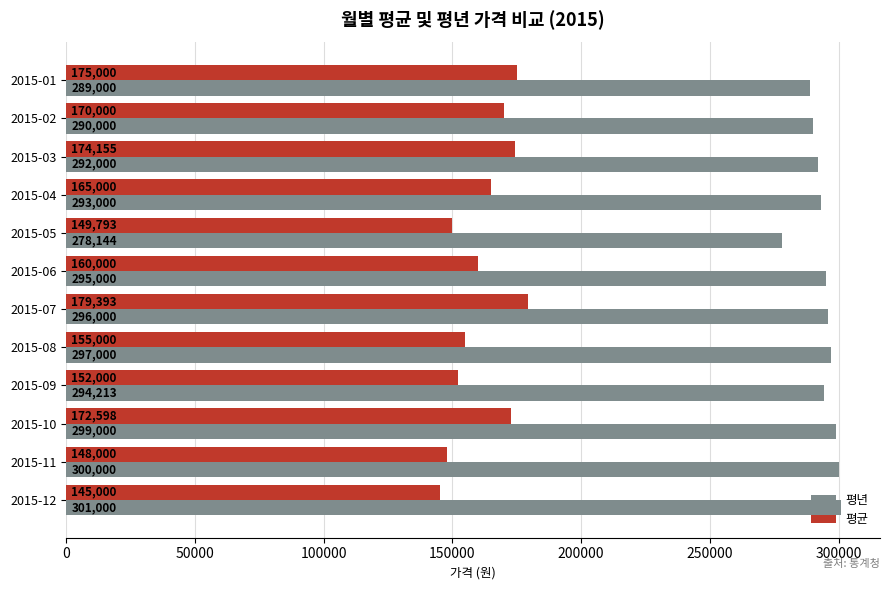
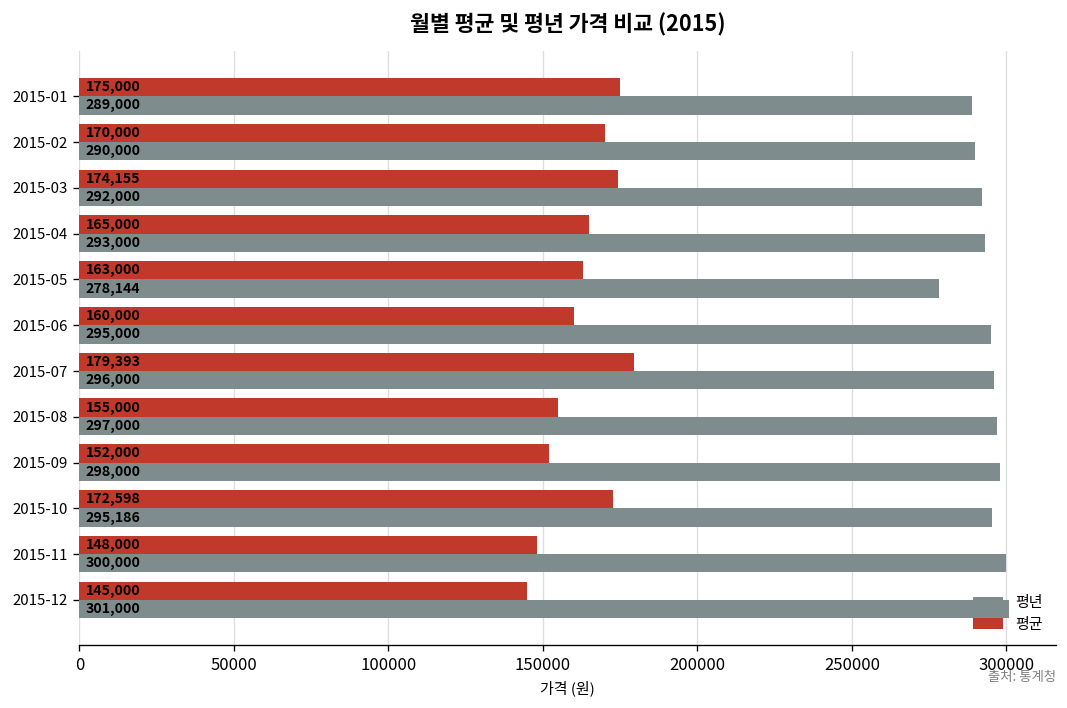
평균, 2015-05: 149,793 -> 163,000
평년, 2015-09: 294,213 -> 298,000
평년, 2015-10: 299,000 -> 295,186
